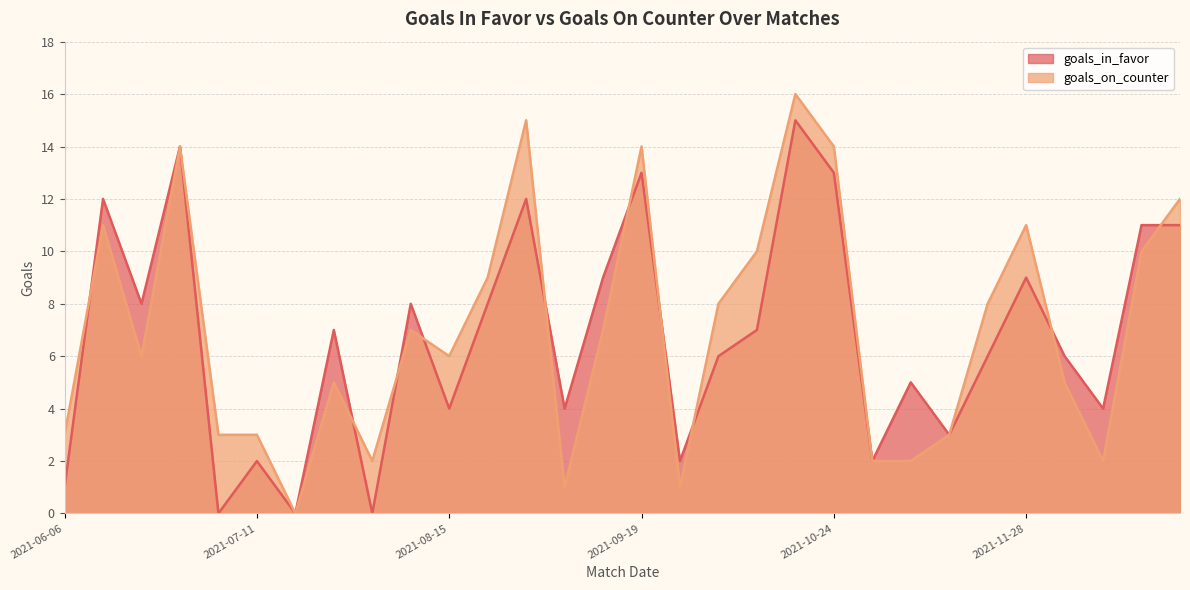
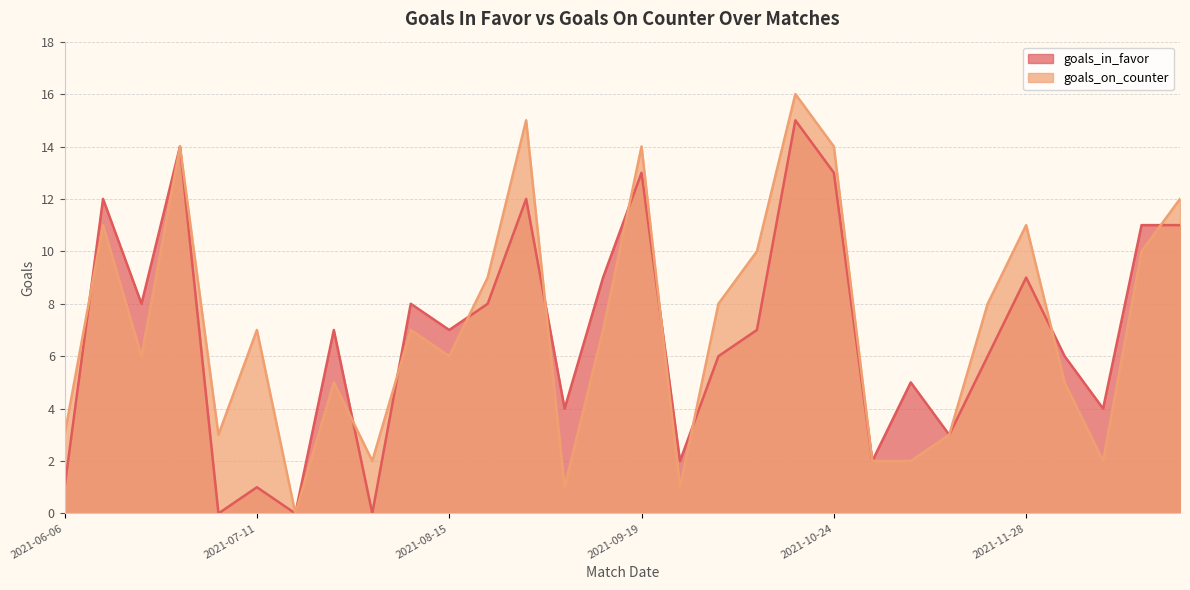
goals_in_favor, 2021-07-11: 2 -> 1
goals_on_counter, 2021-07-11: 3 -> 7
goals_in_favor, 2021-08-15: 4 -> 7
